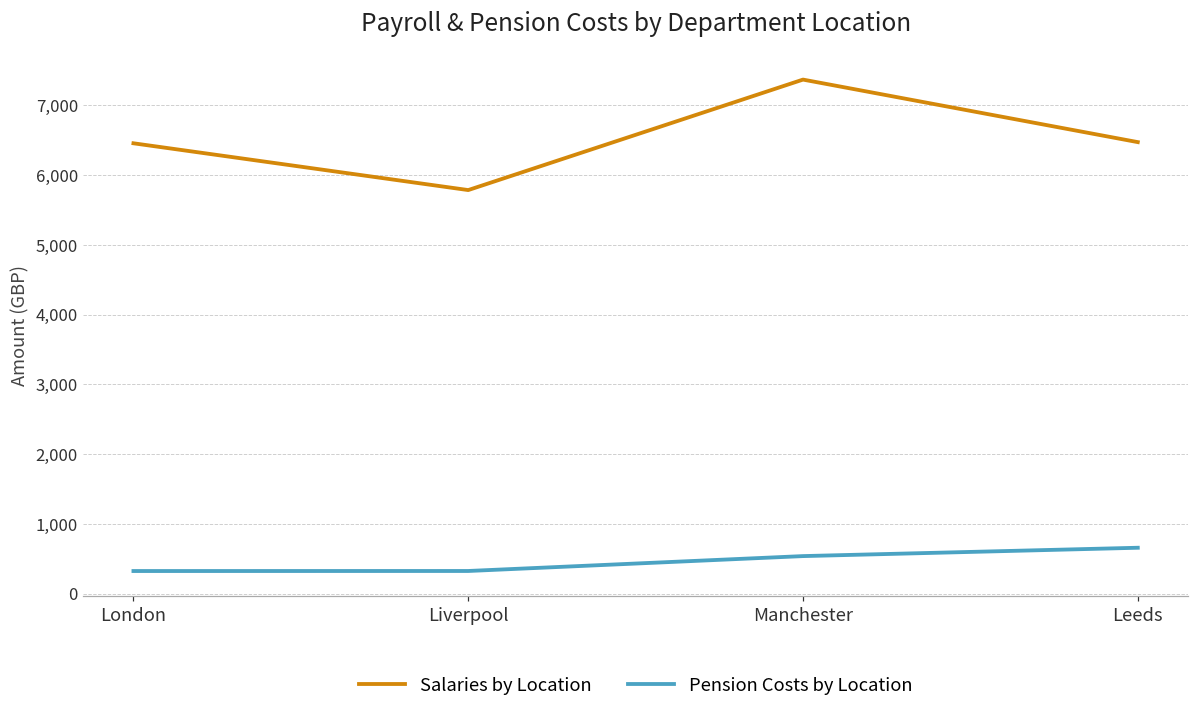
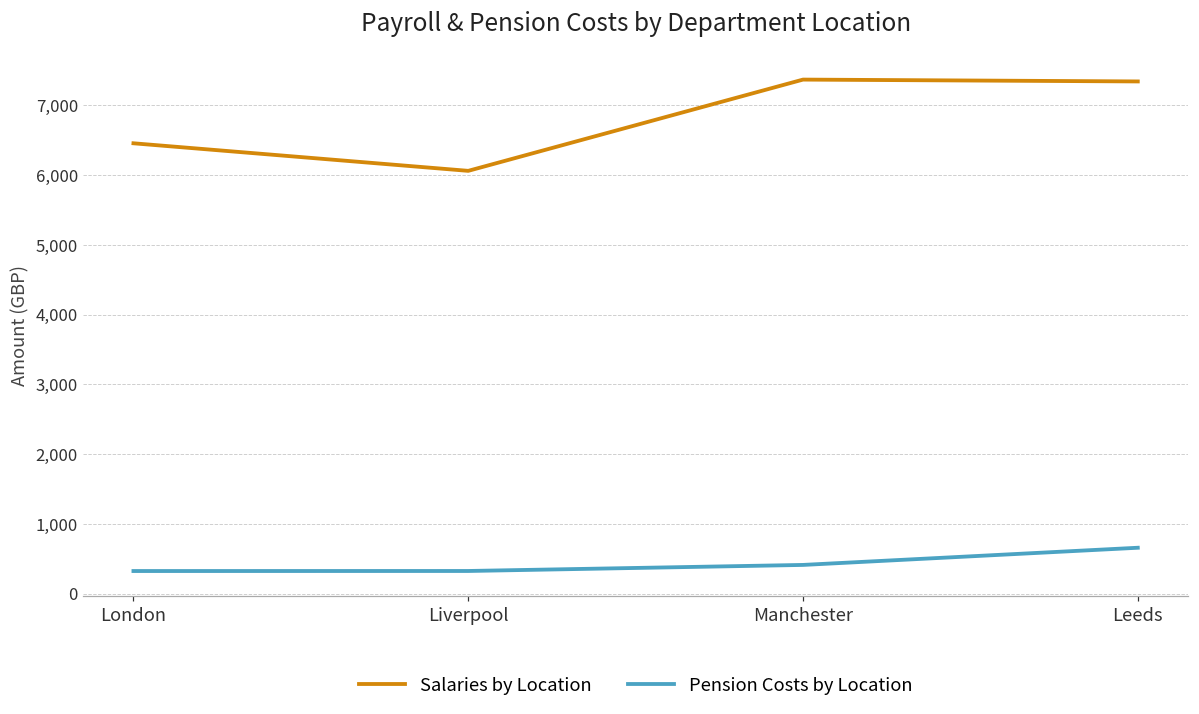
Salaries by Location, Liverpool: 5,800 -> 6,100
Pension Costs by Location, Manchester: 500 -> 400
Salaries by Location, Leeds: 6,500 -> 7,300
